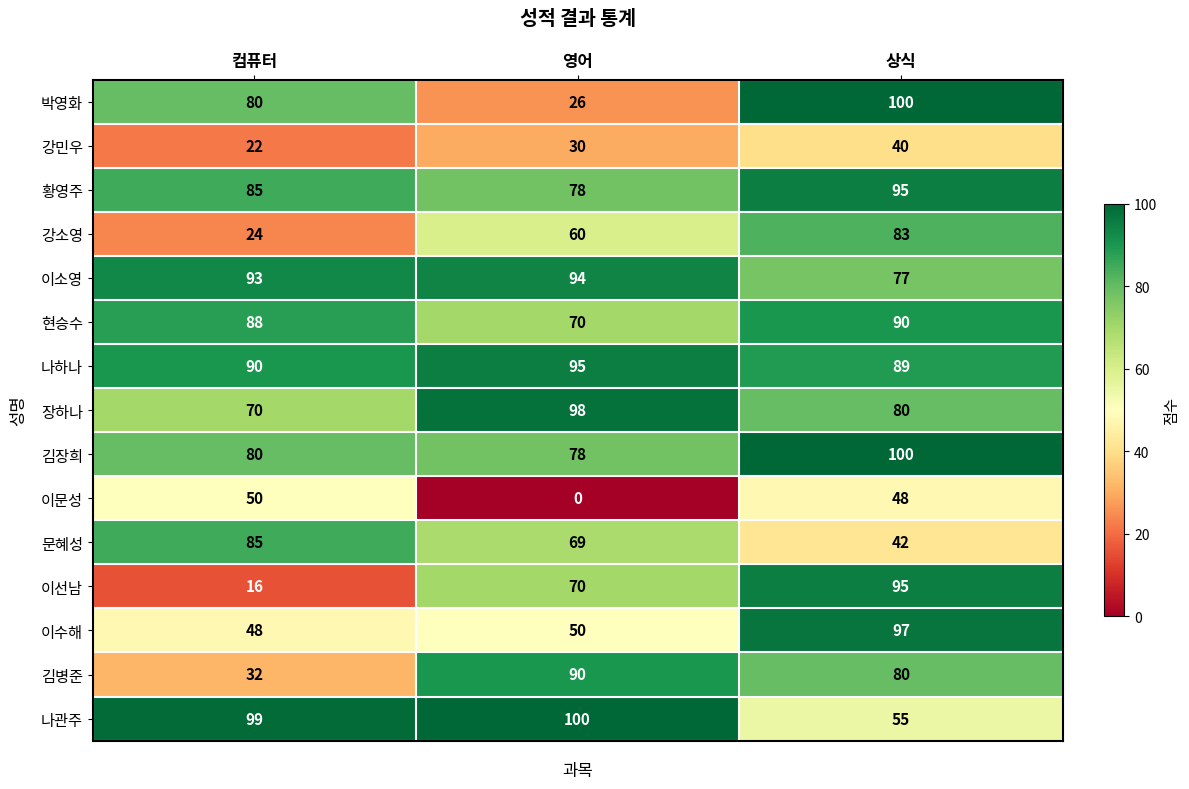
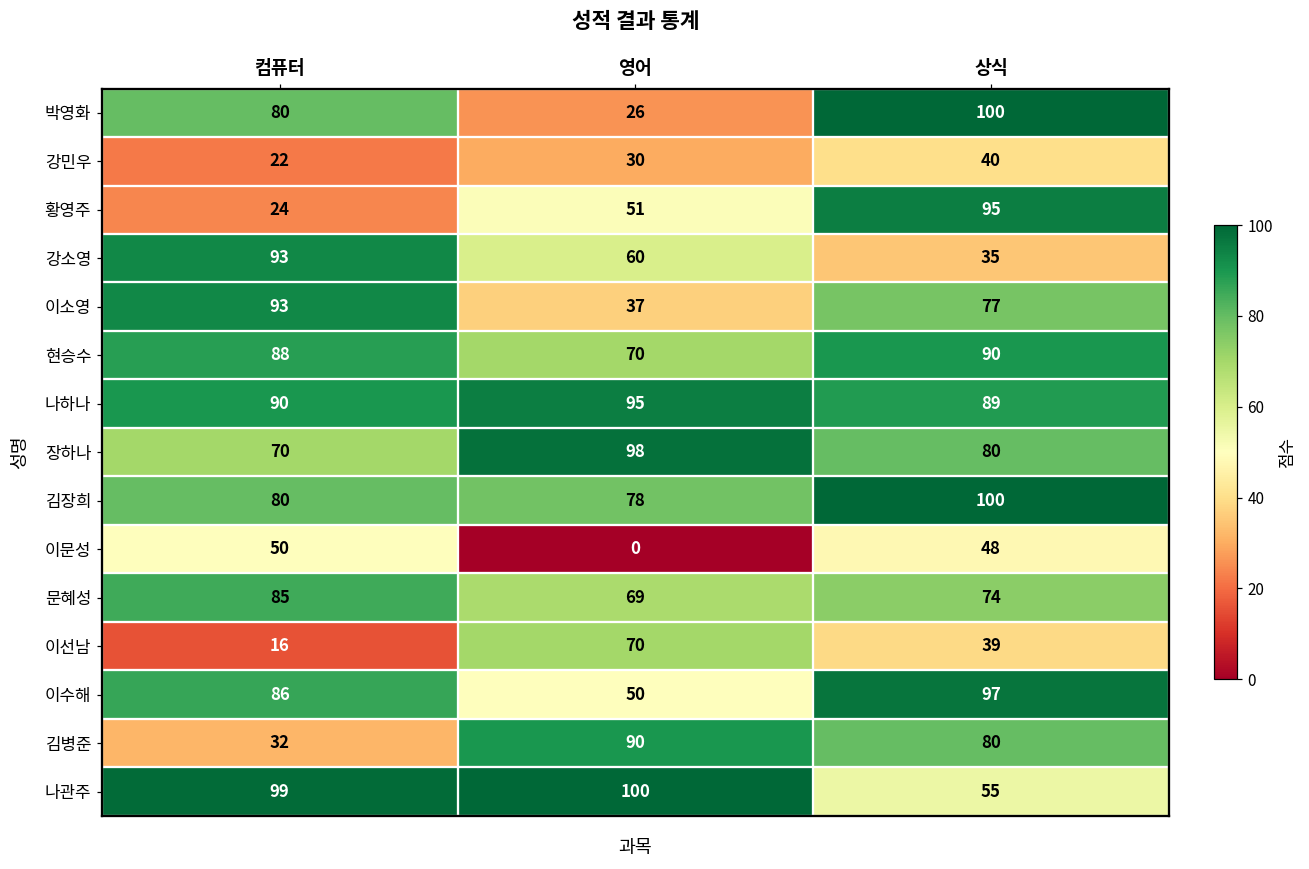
황영주, 컴퓨터: 85 -> 24
황영주, 영어: 78 -> 51
강소영, 컴퓨터: 24 -> 93
강소영, 상식: 83 -> 35
이소영, 영어: 94 -> 37
문혜성, 상식: 42 -> 74
이선남, 상식: 95 -> 39
이수해, 컴퓨터: 48 -> 86
